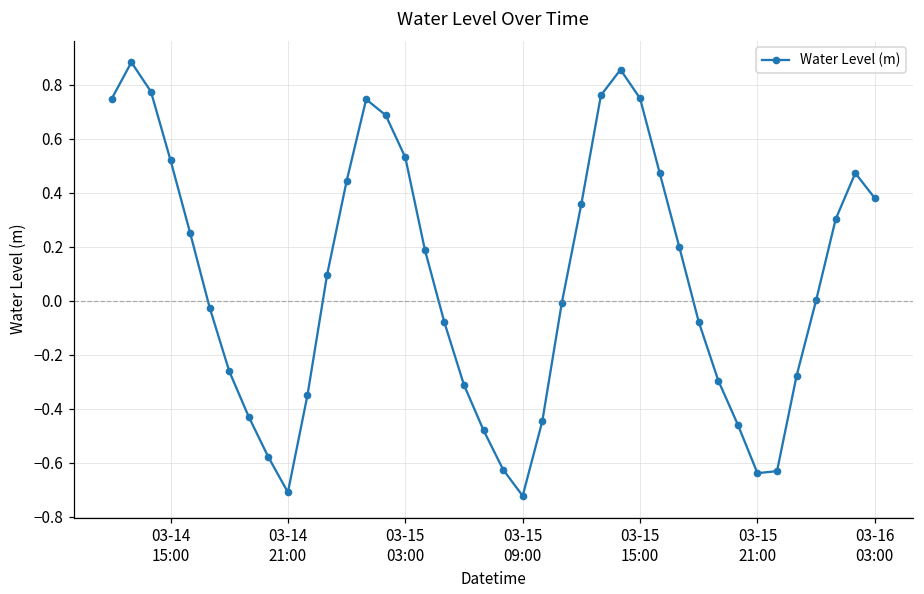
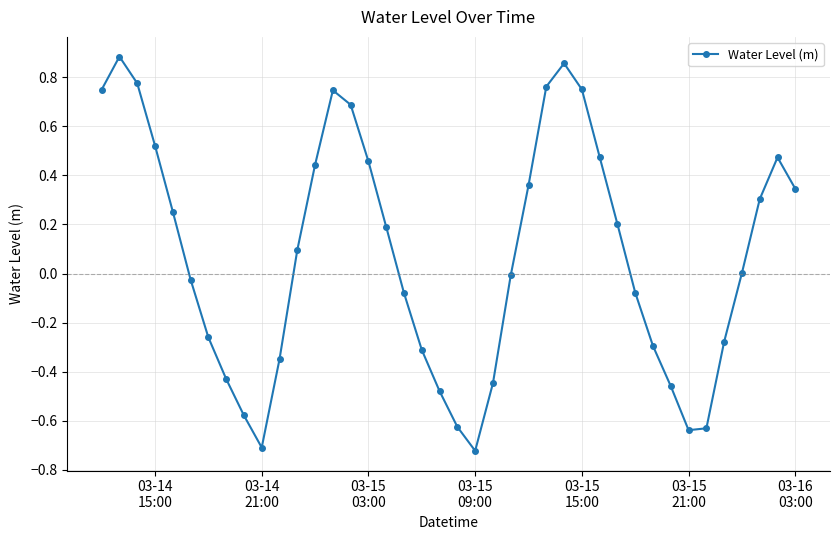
03-15 03:00: 0.53 -> 0.46
03-16 03:00: 0.38 -> 0.35
